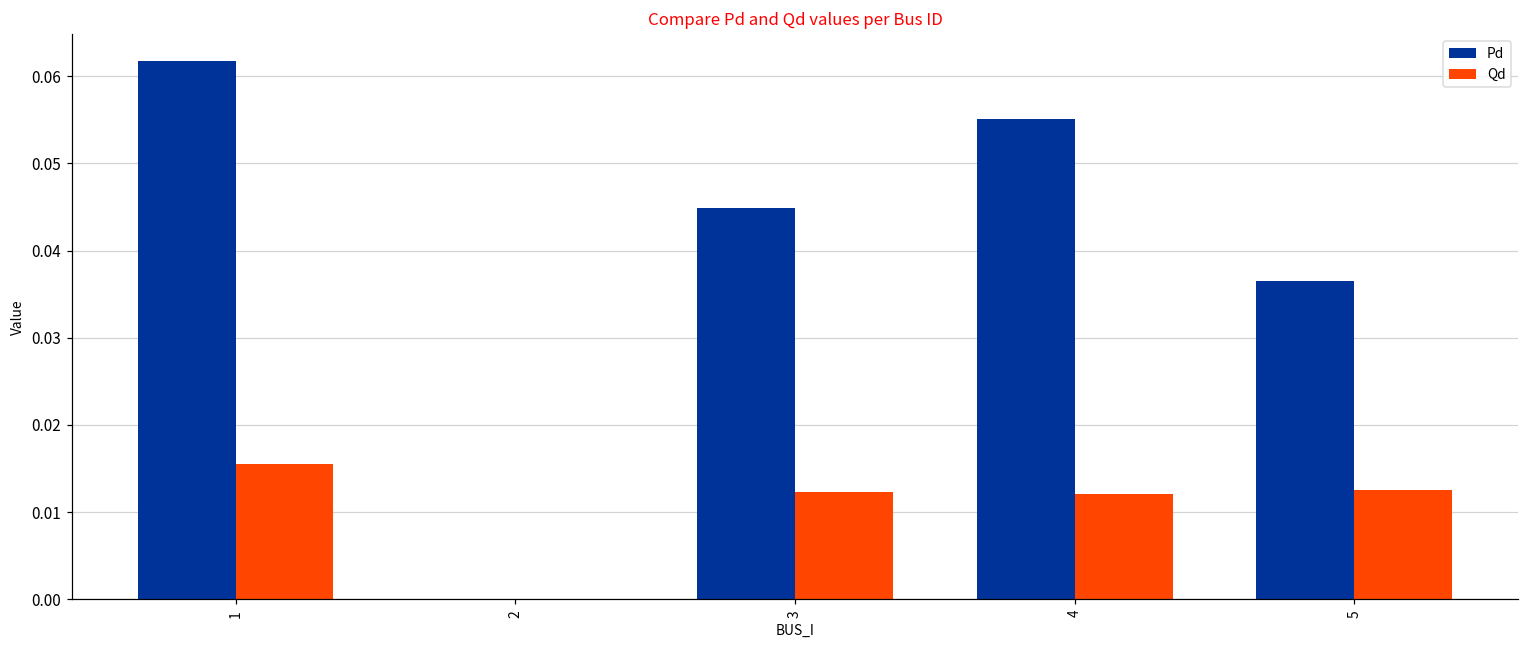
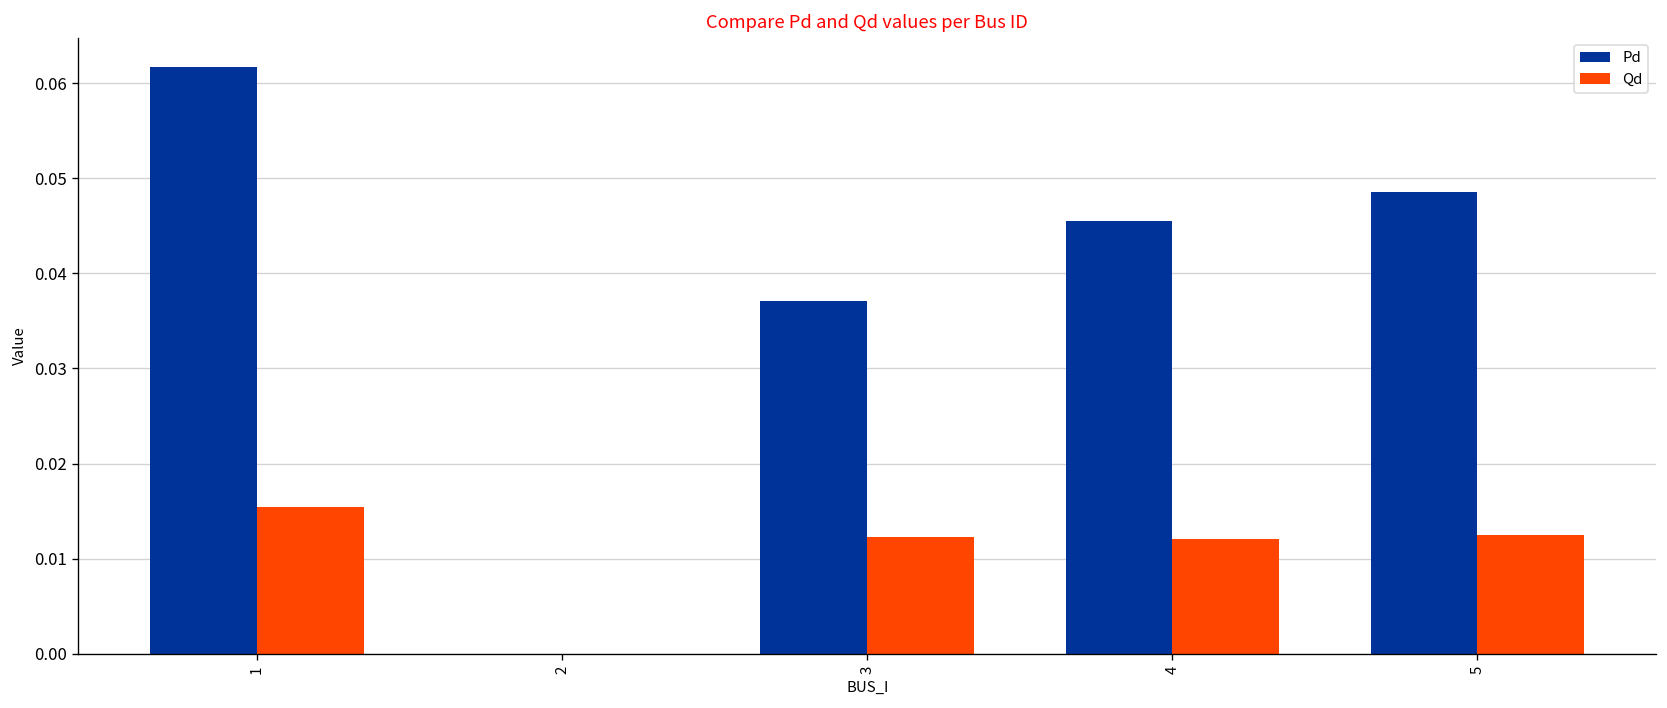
Pd, 3: 0.045 -> 0.037
Pd, 4: 0.055 -> 0.046
Pd, 5: 0.036 -> 0.049
